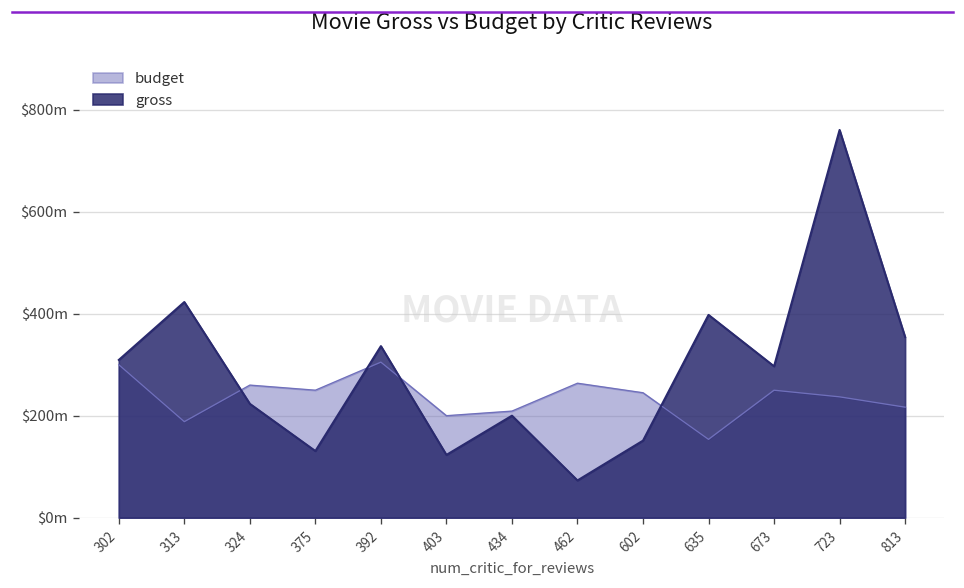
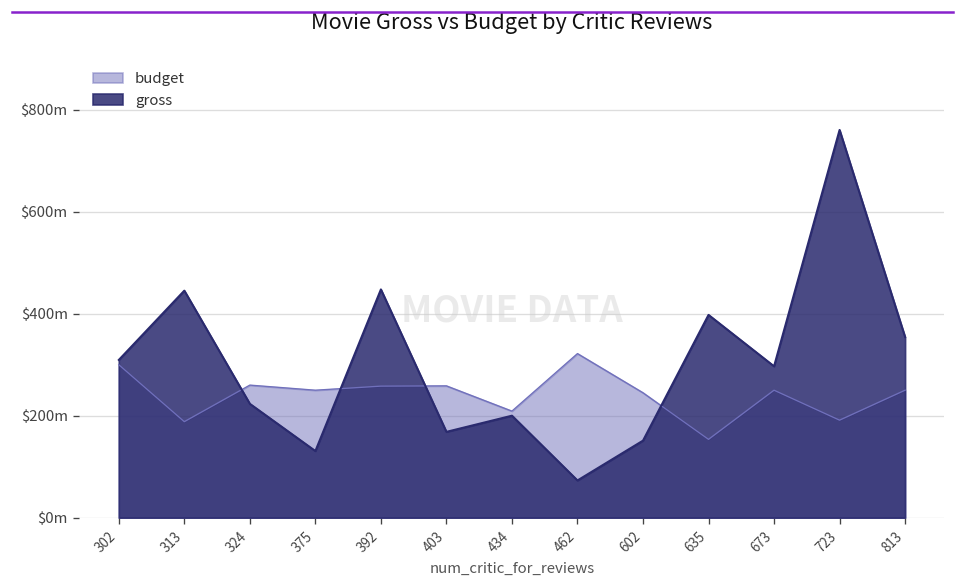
gross, 313: $420m -> $450m
budget, 392: $310m -> $260m
gross, 392: $340m -> $450m
budget, 403: $200m -> $260m
gross, 403: $120m -> $170m
budget, 462: $260m -> $320m
budget, 723: $240m -> $190m
budget, 813: $220m -> $250m
